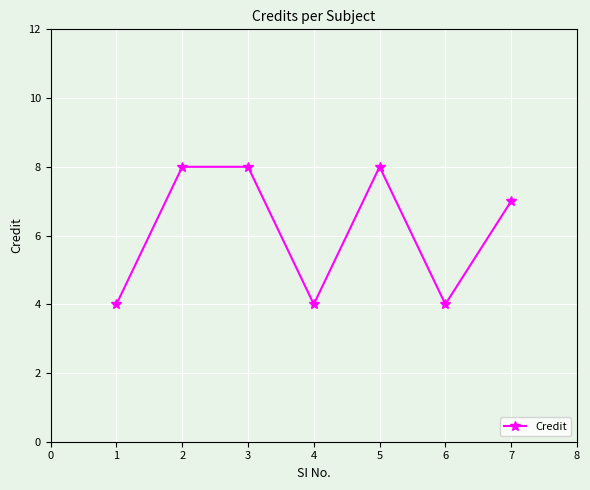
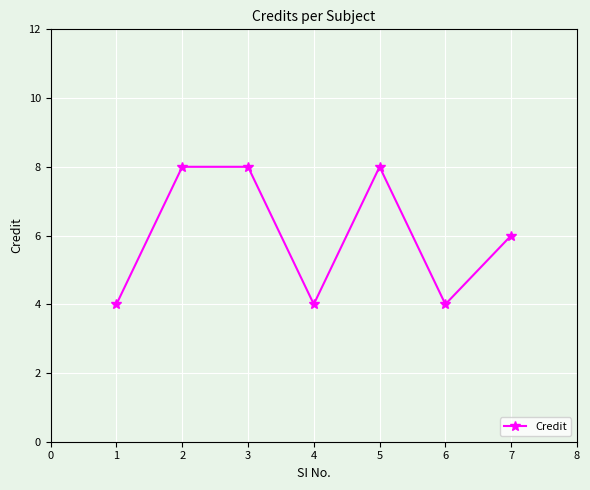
7: 7 -> 6
